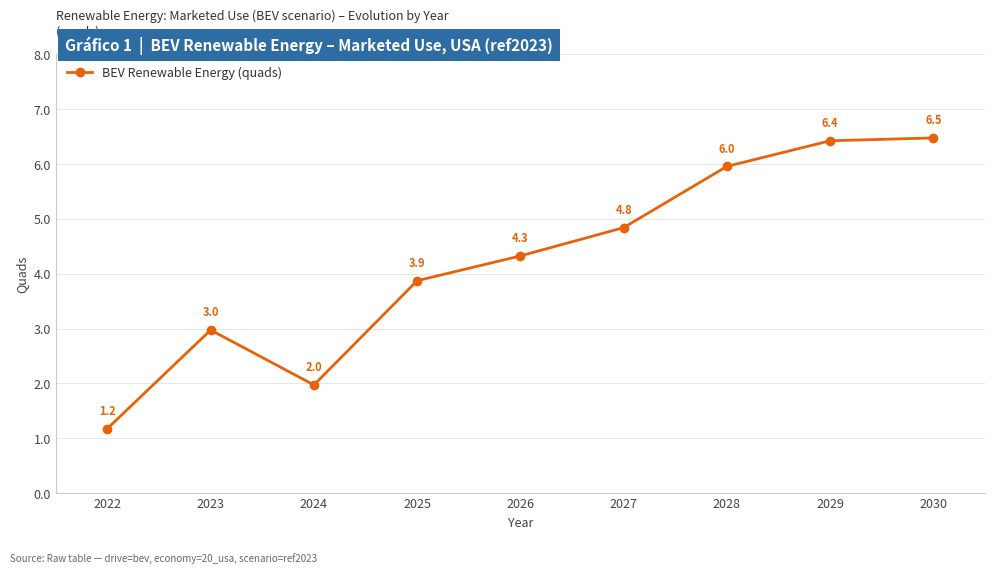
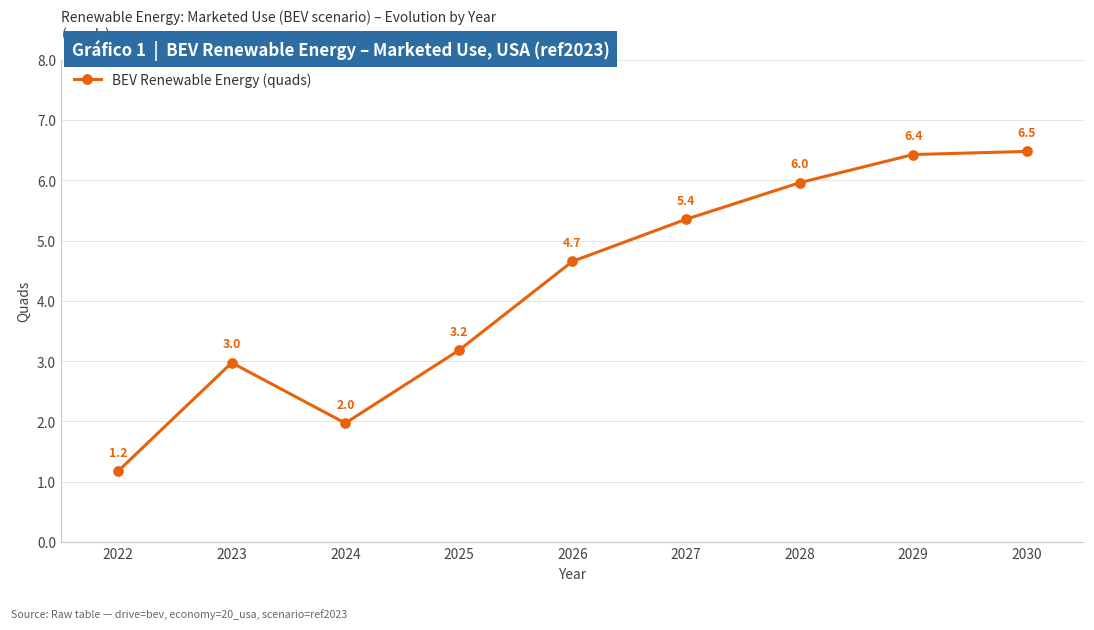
2025: 3.9 -> 3.2
2026: 4.3 -> 4.7
2027: 4.8 -> 5.4
